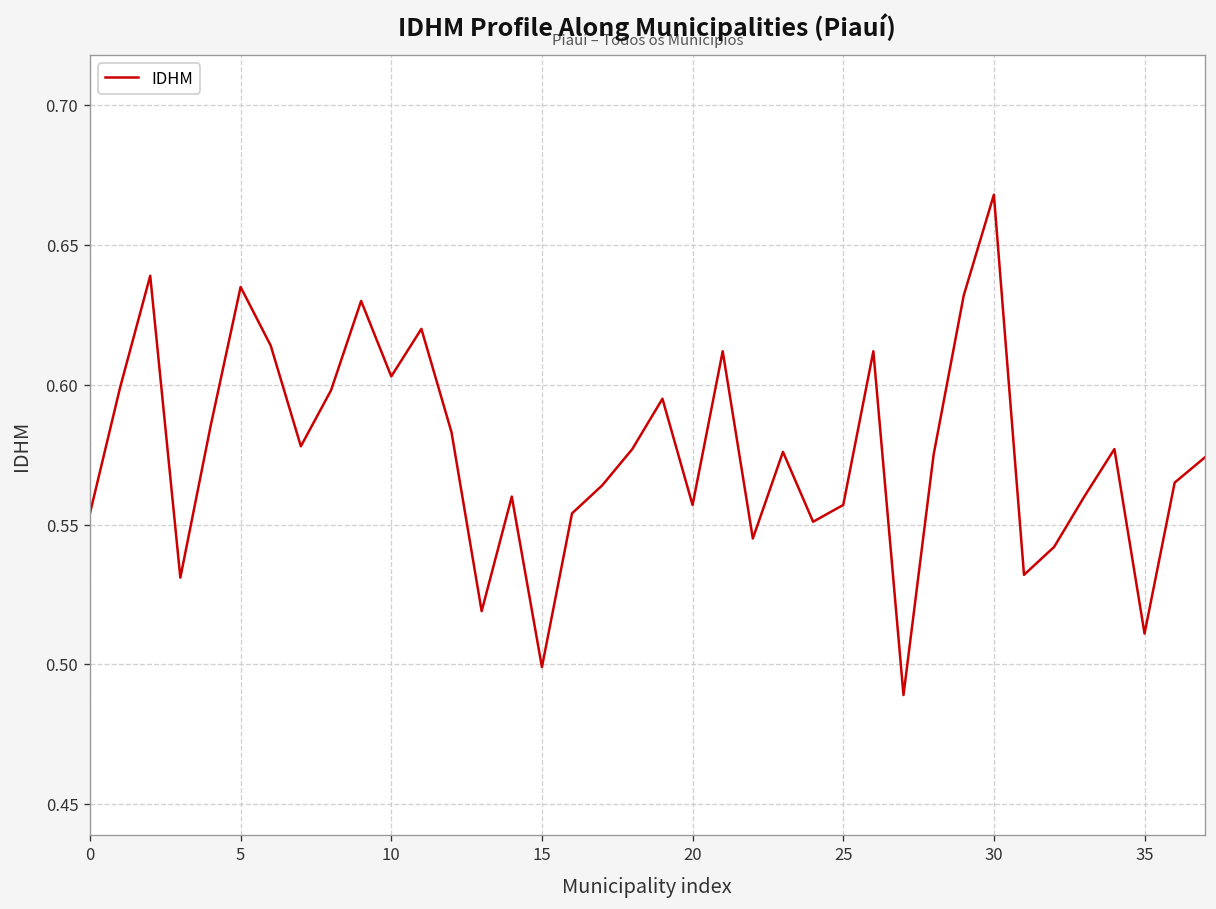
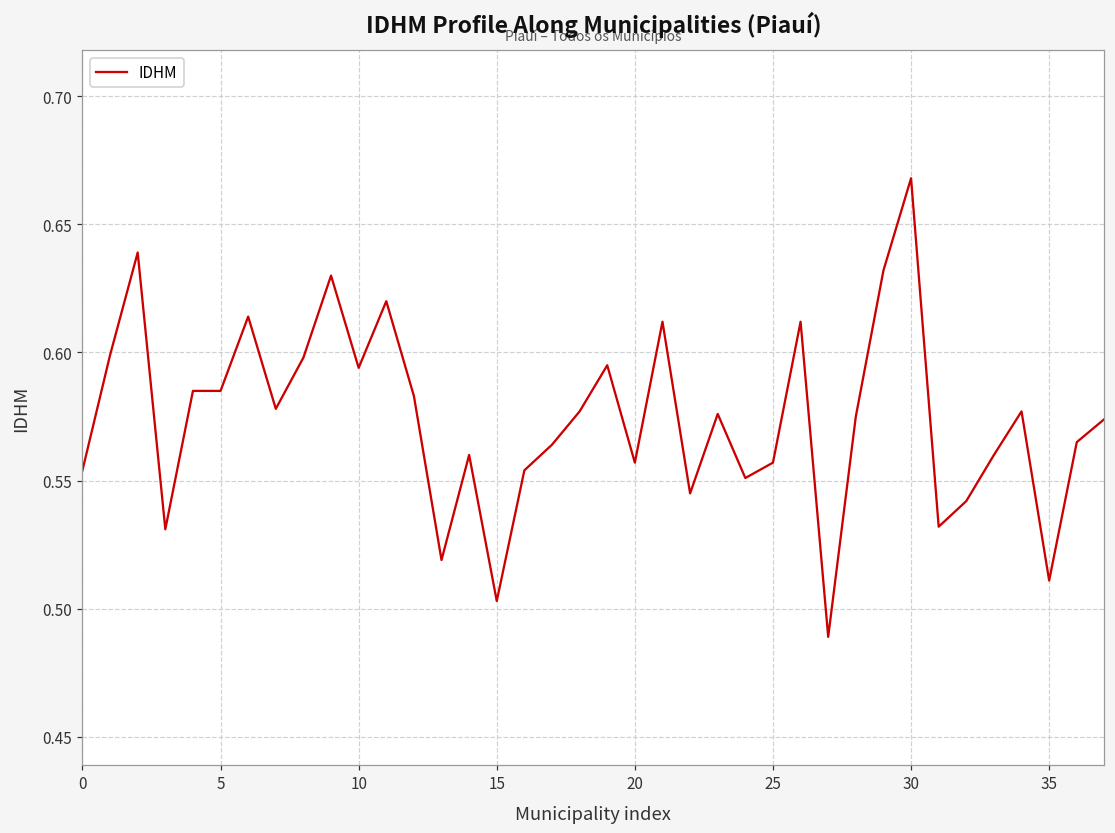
5: 0.635 -> 0.585
10: 0.603 -> 0.594
15: 0.499 -> 0.503
